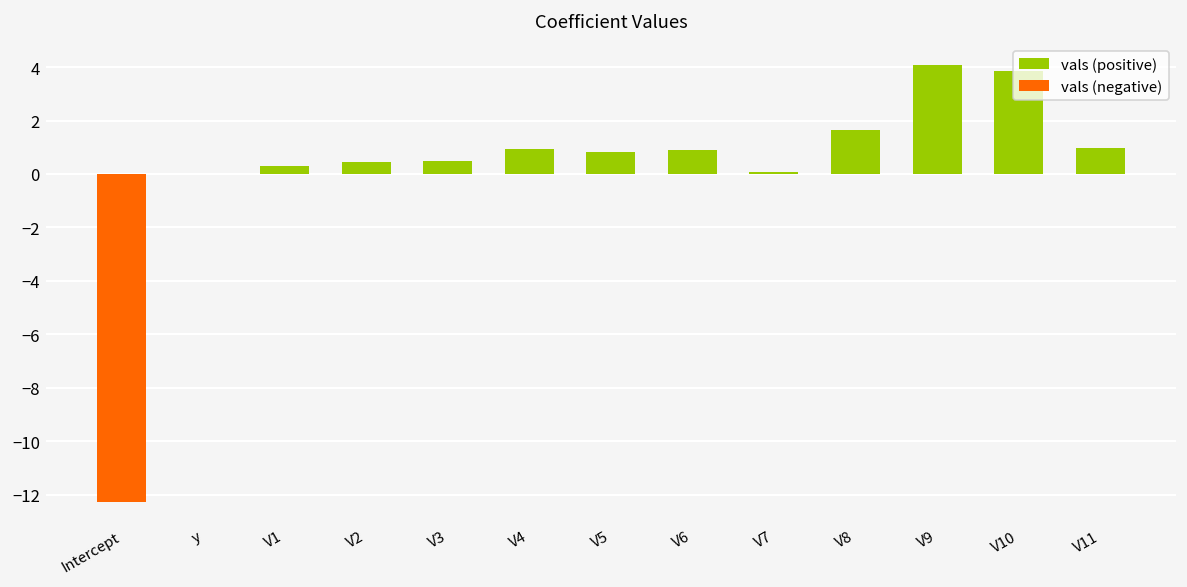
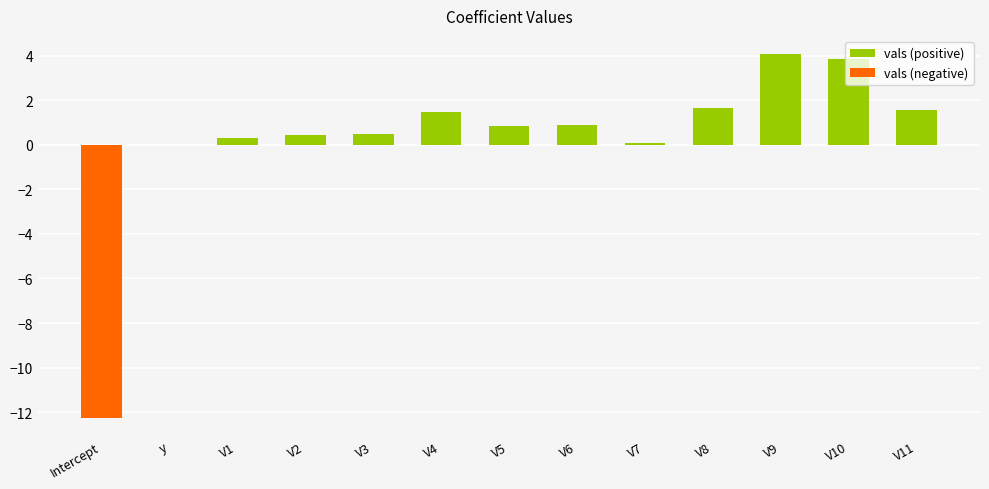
vals (positive), V4: 0.9 -> 1.5
vals (positive), V11: 1.0 -> 1.6
